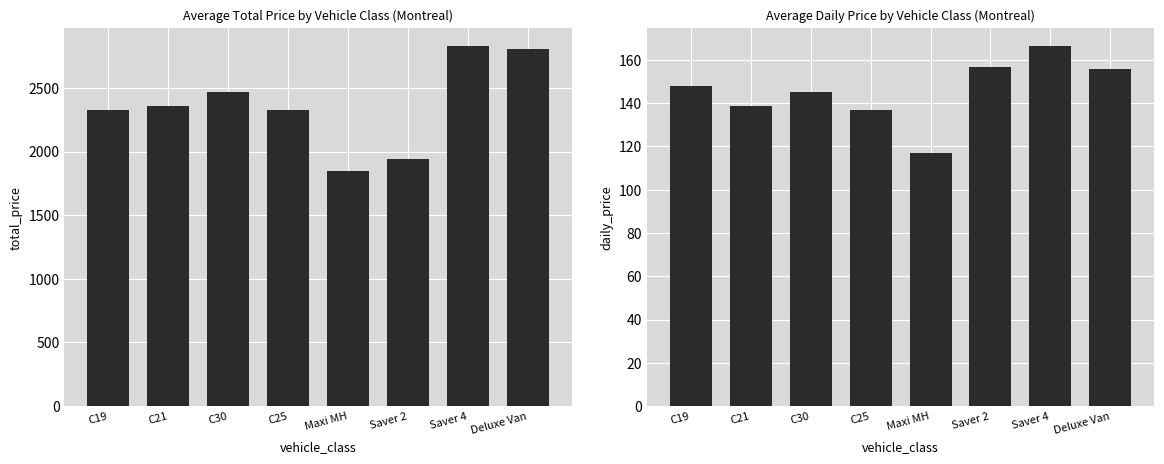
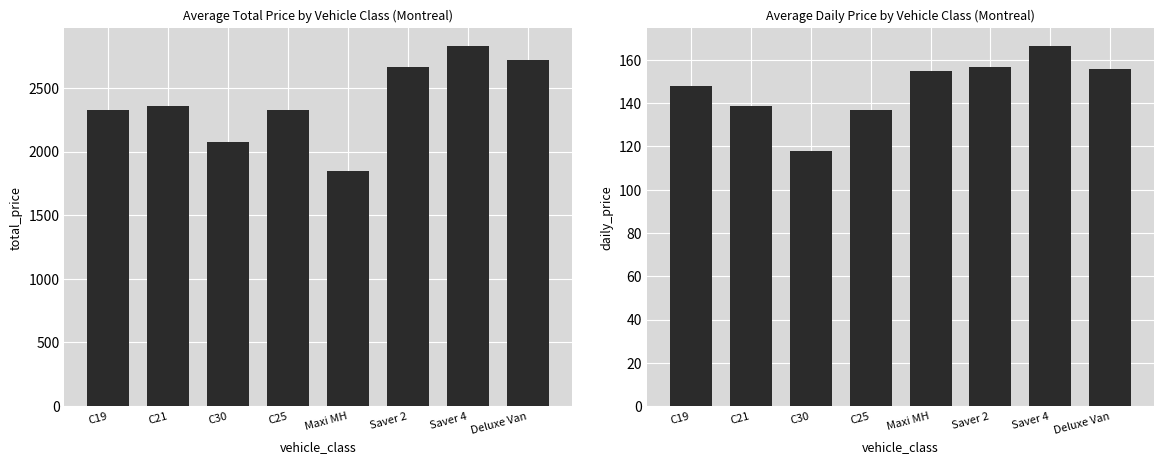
Average Total Price by Vehicle Class (Montreal), C30: 2470 -> 2080
Average Total Price by Vehicle Class (Montreal), Saver 2: 1940 -> 2660
Average Total Price by Vehicle Class (Montreal), Deluxe Van: 2800 -> 2720
Average Daily Price by Vehicle Class (Montreal), C30: 145 -> 118
Average Daily Price by Vehicle Class (Montreal), Maxi MH: 117 -> 155
